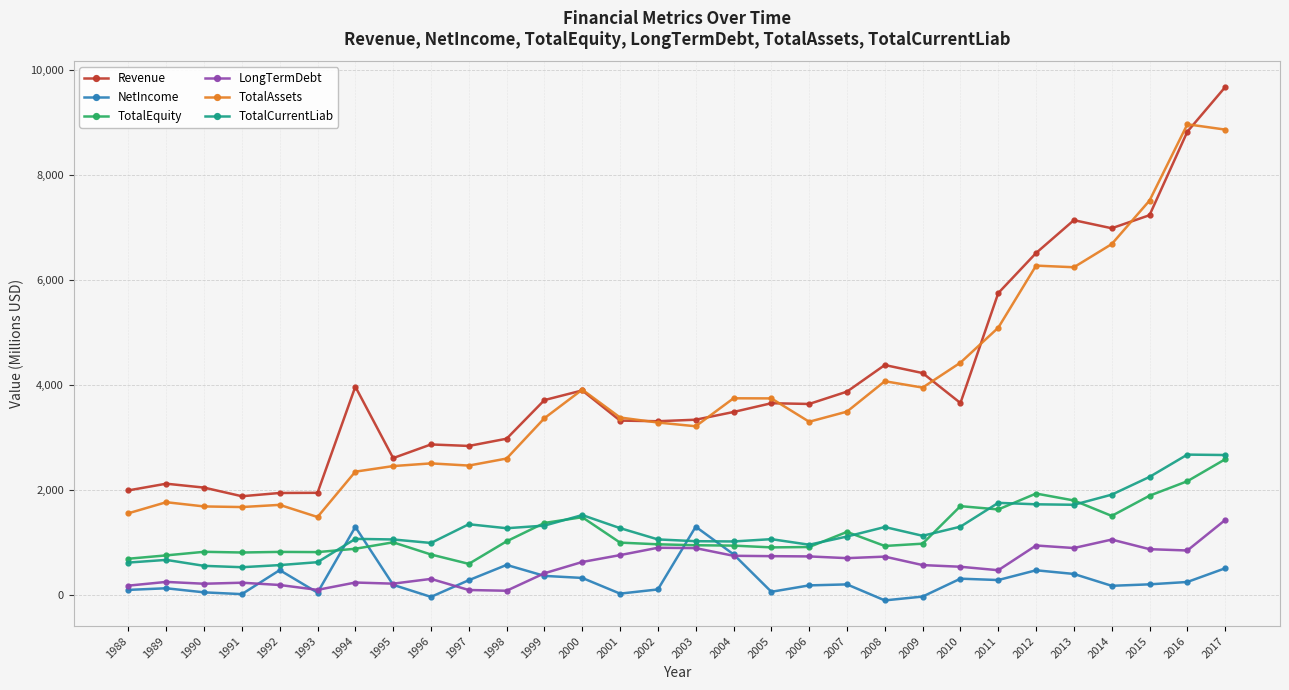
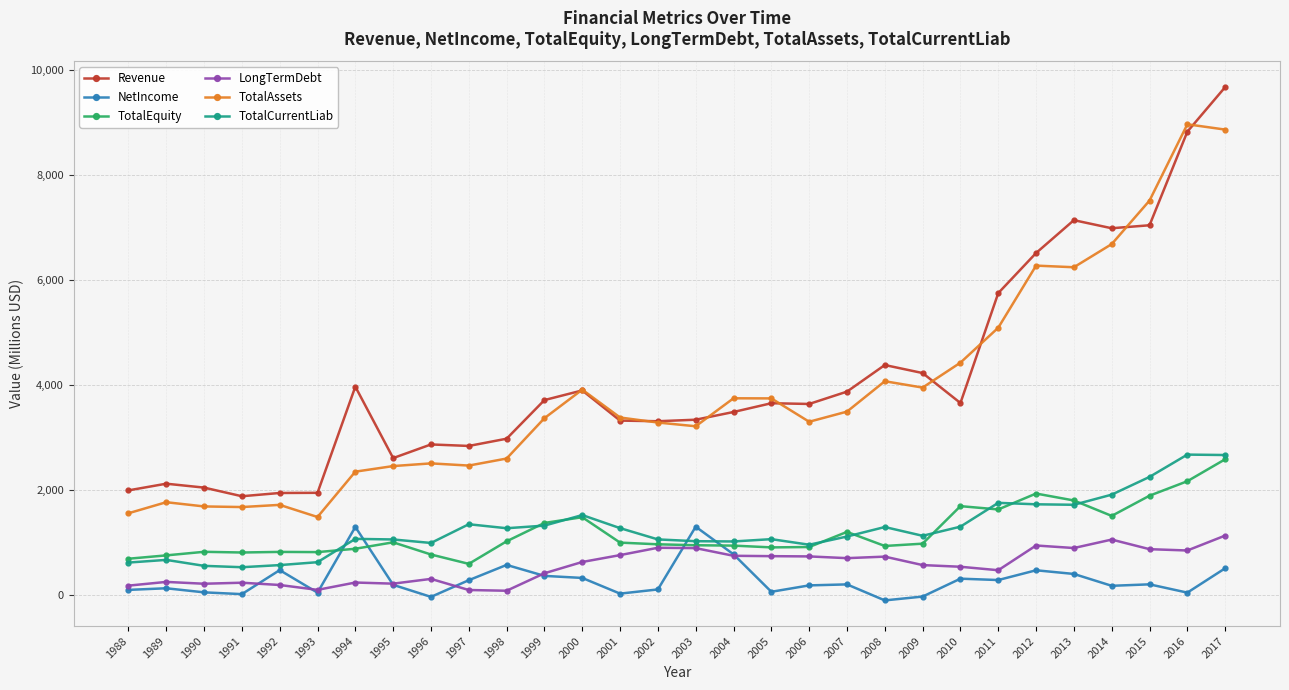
Revenue, 2015: 7,200 -> 7,000
NetIncome, 2016: 200 -> 0
LongTermDebt, 2017: 1,400 -> 1,100
